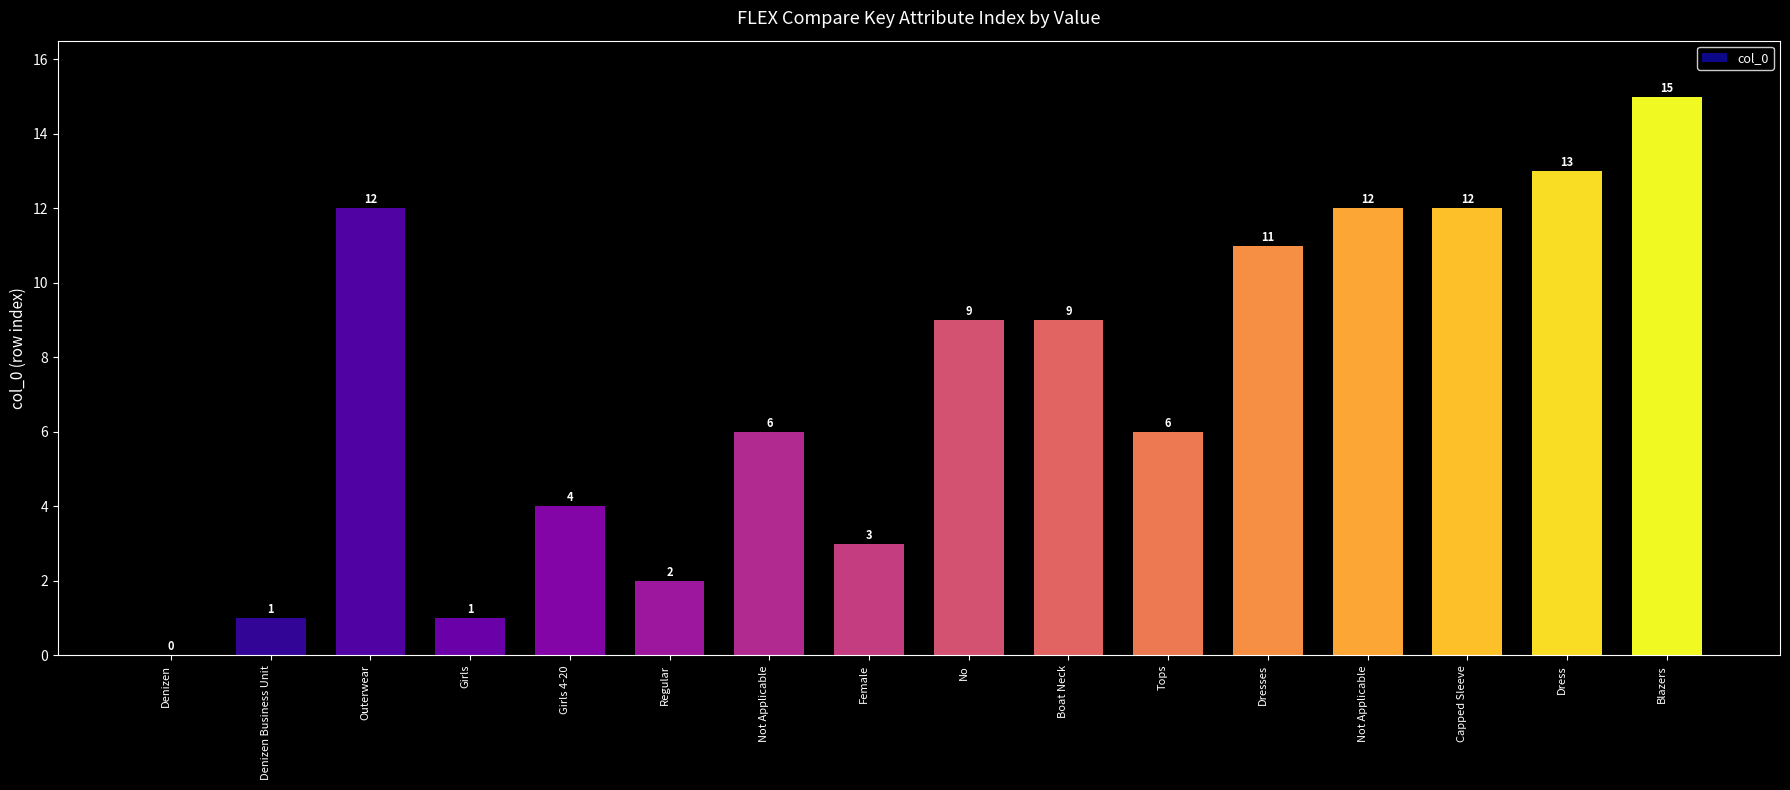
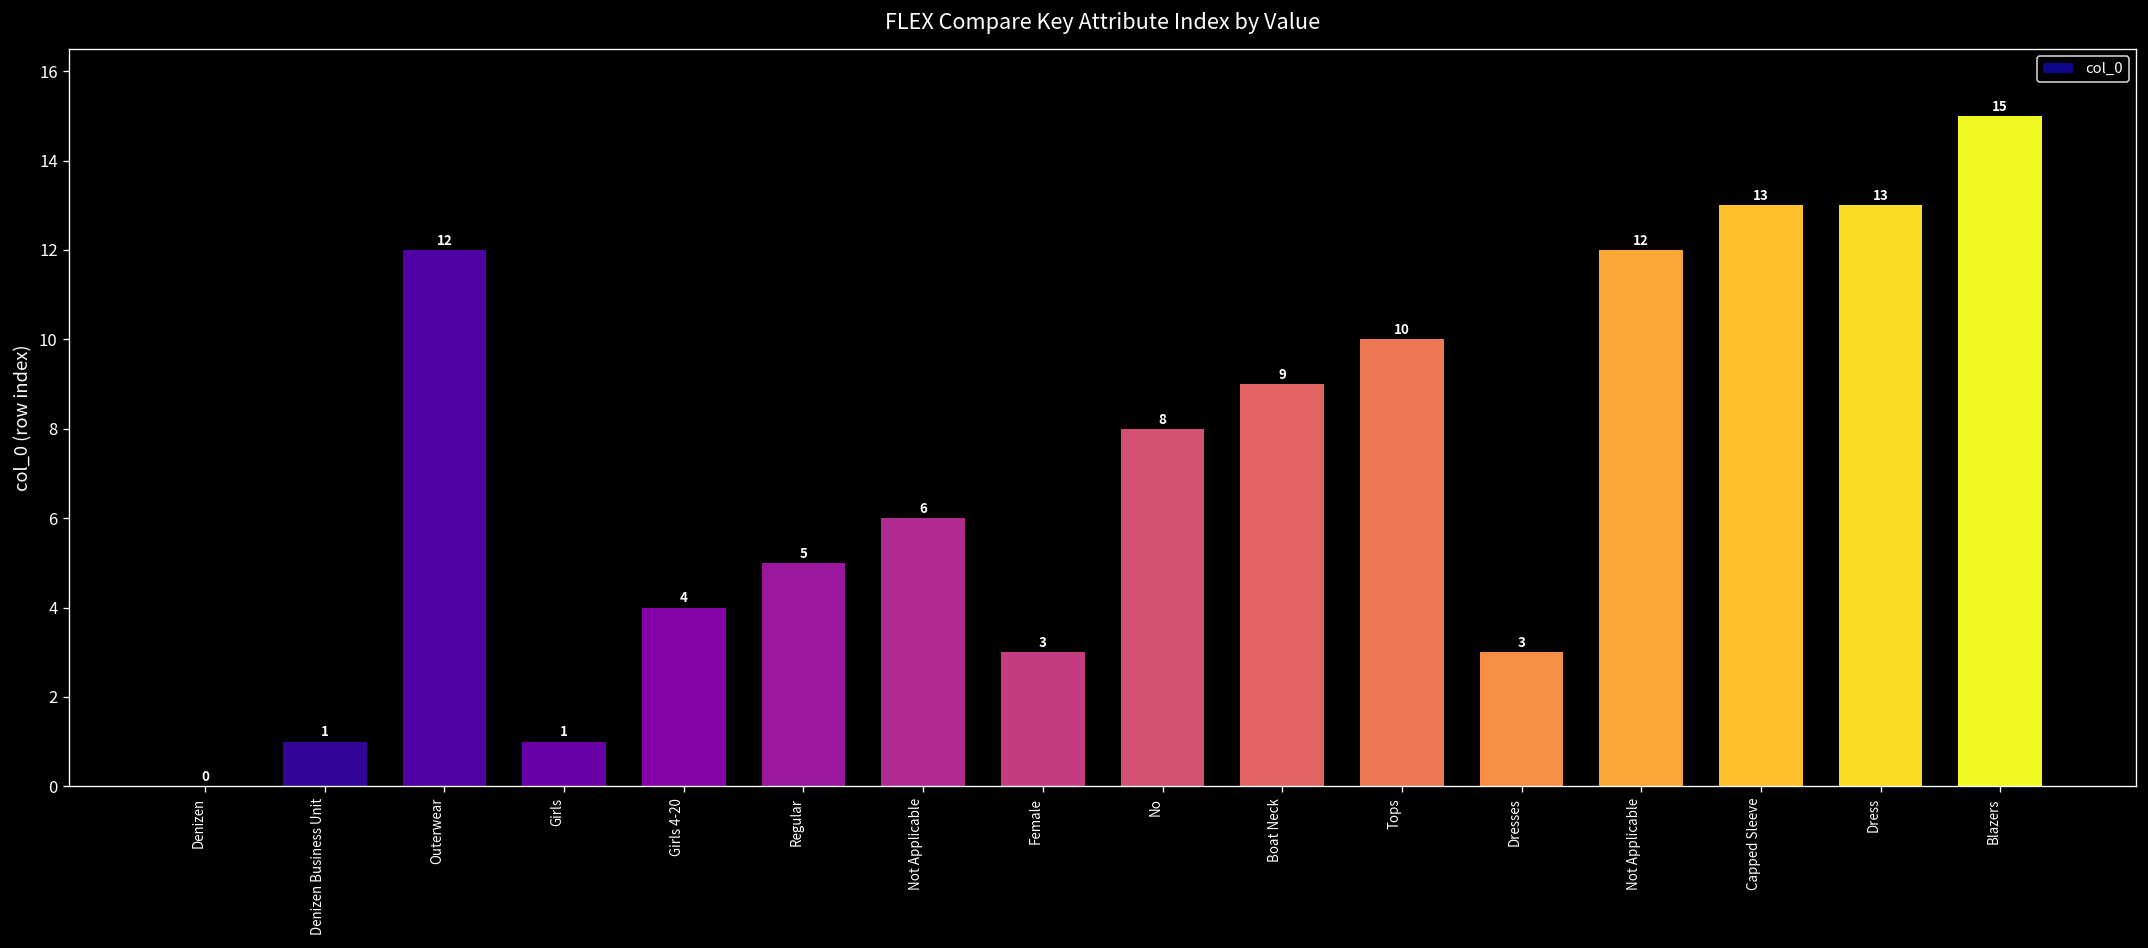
Regular: 2 -> 5
No: 9 -> 8
Tops: 6 -> 10
Dresses: 11 -> 3
Capped Sleeve: 12 -> 13
